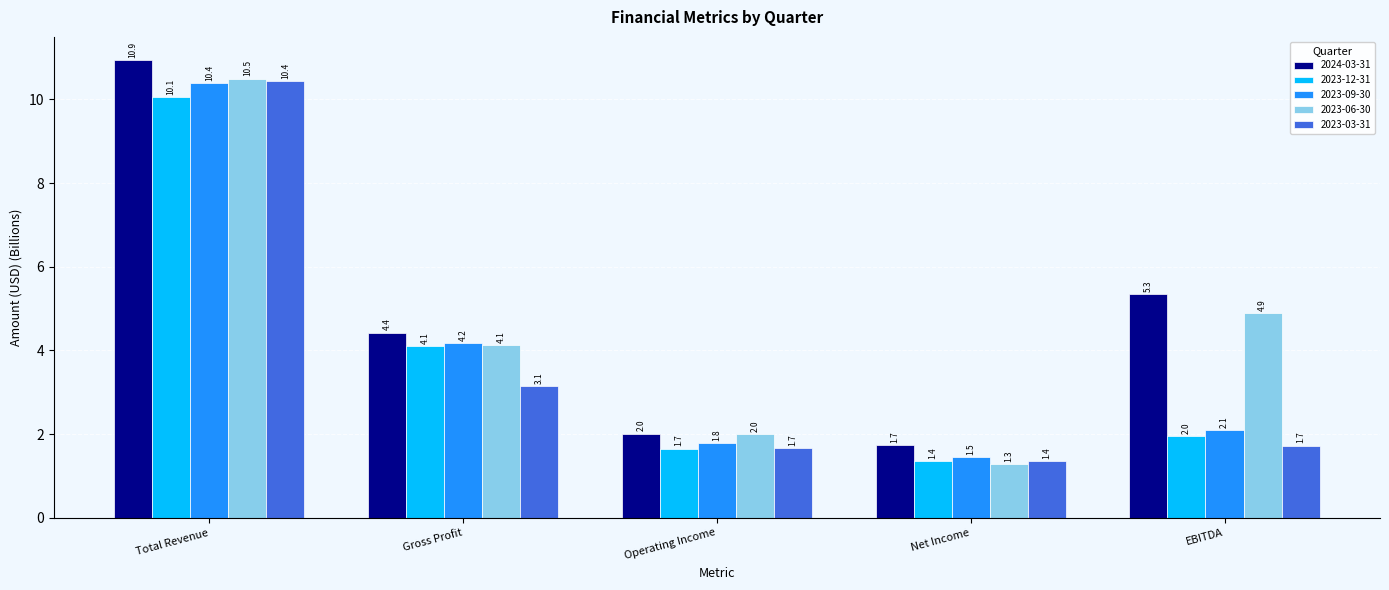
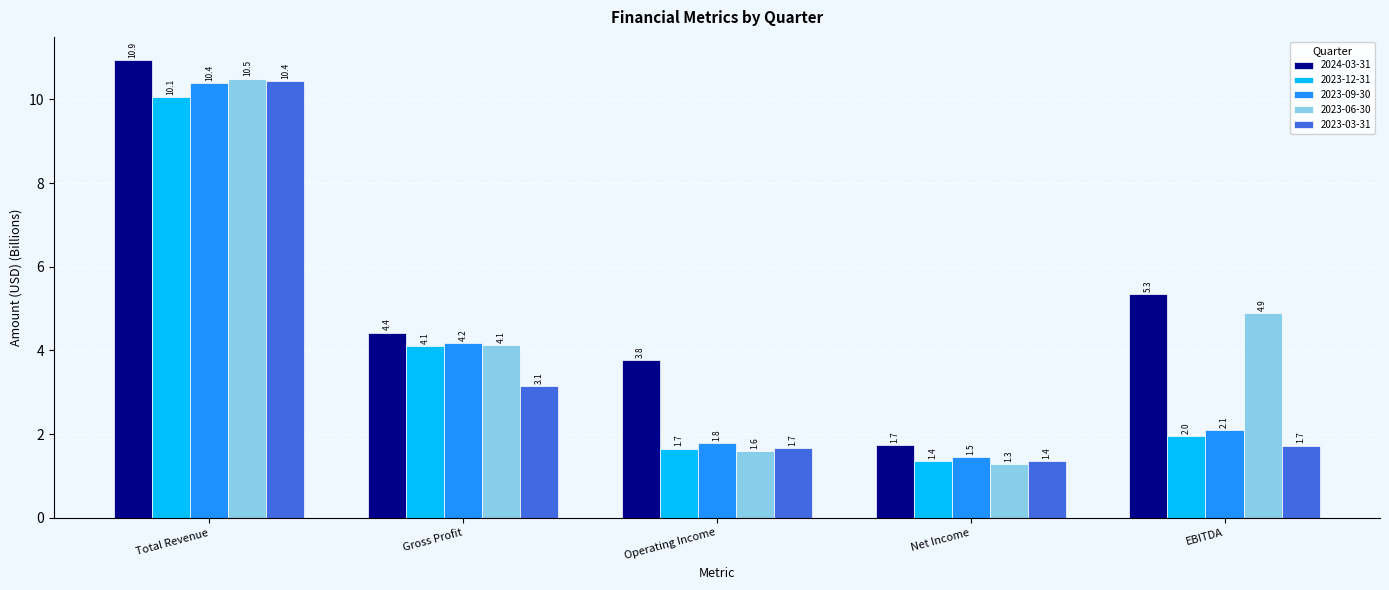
2024-03-31, Operating Income: 2.0 -> 3.8
2023-06-30, Operating Income: 2.0 -> 1.6
